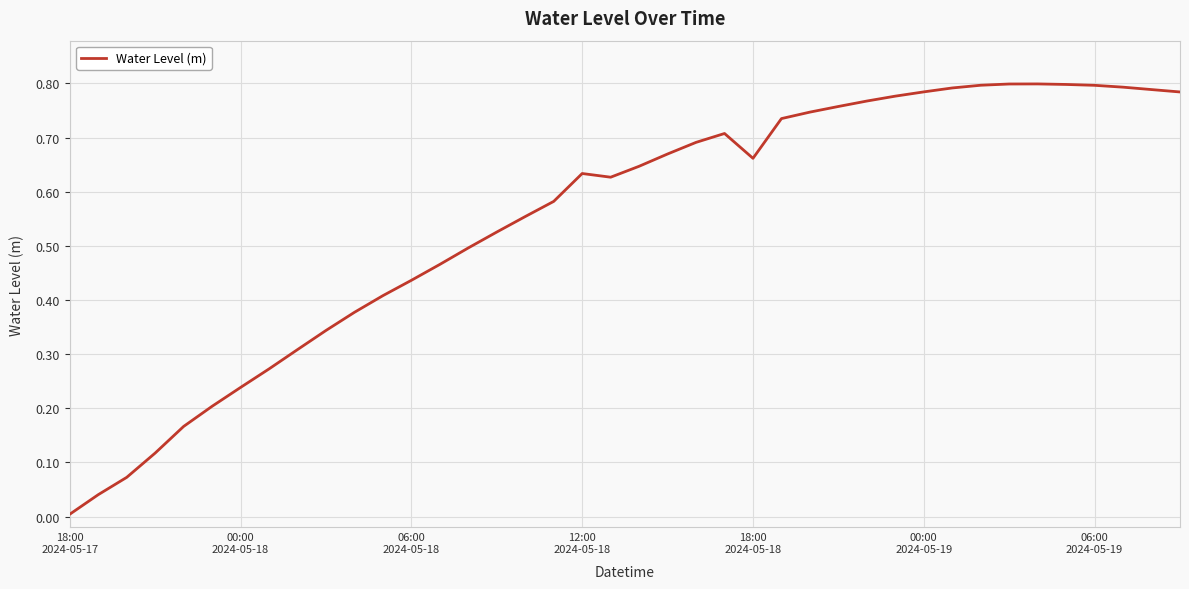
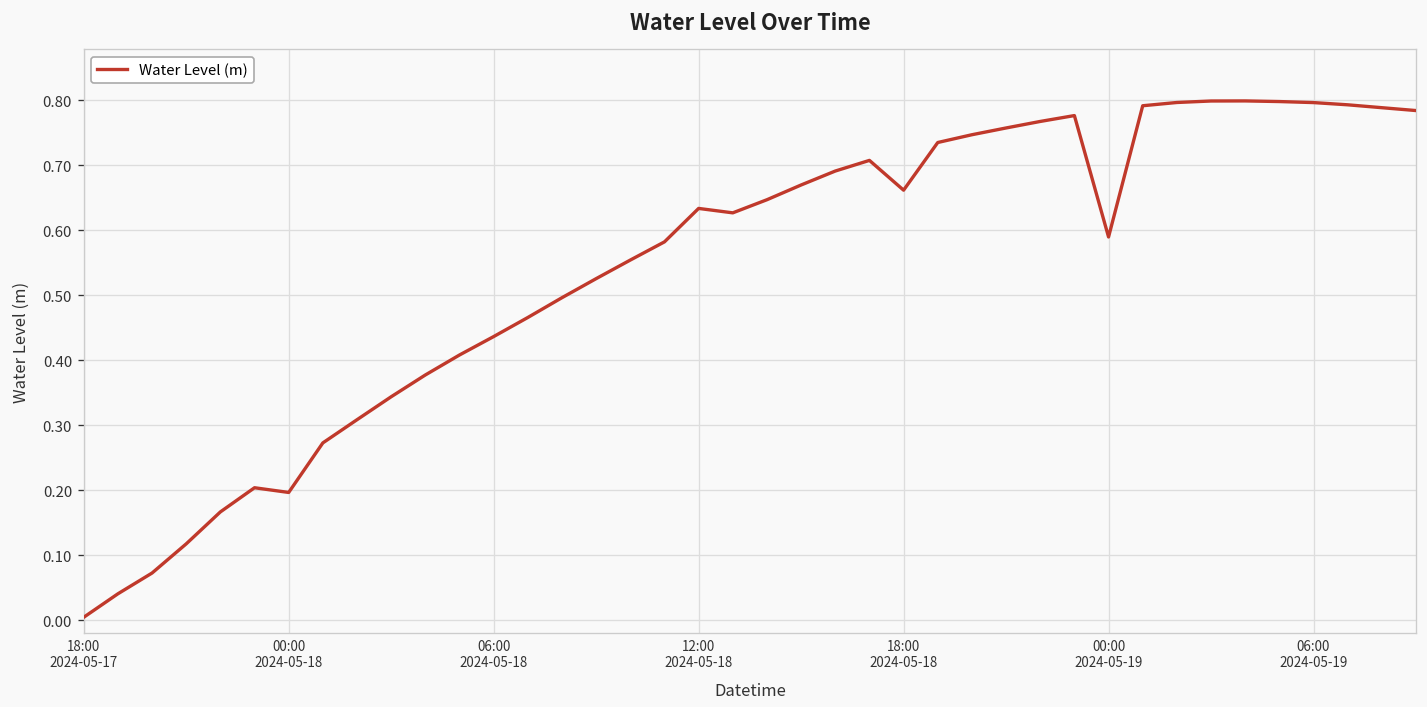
00:00 2024-05-18: 0.24 -> 0.20
00:00 2024-05-19: 0.78 -> 0.59
